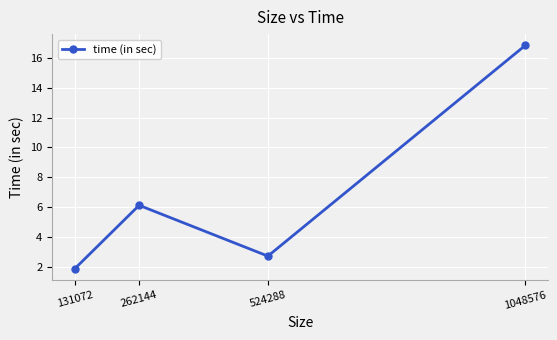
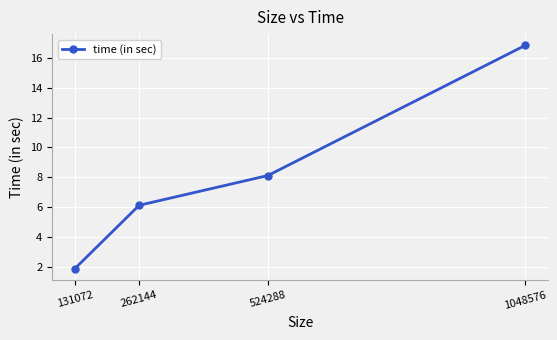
524288: 2.7 -> 8.1
